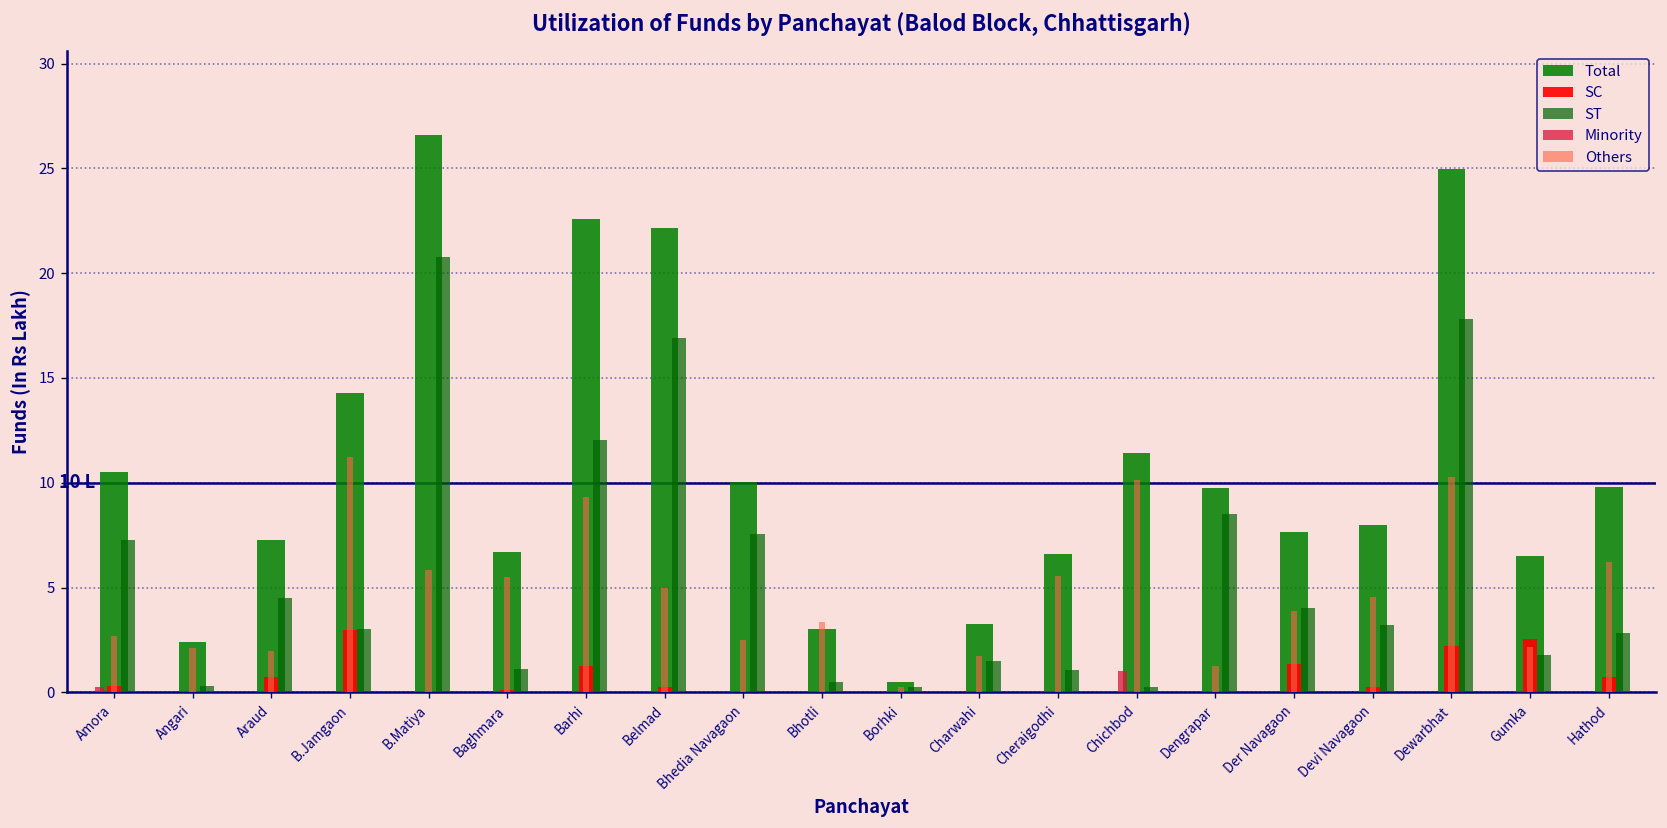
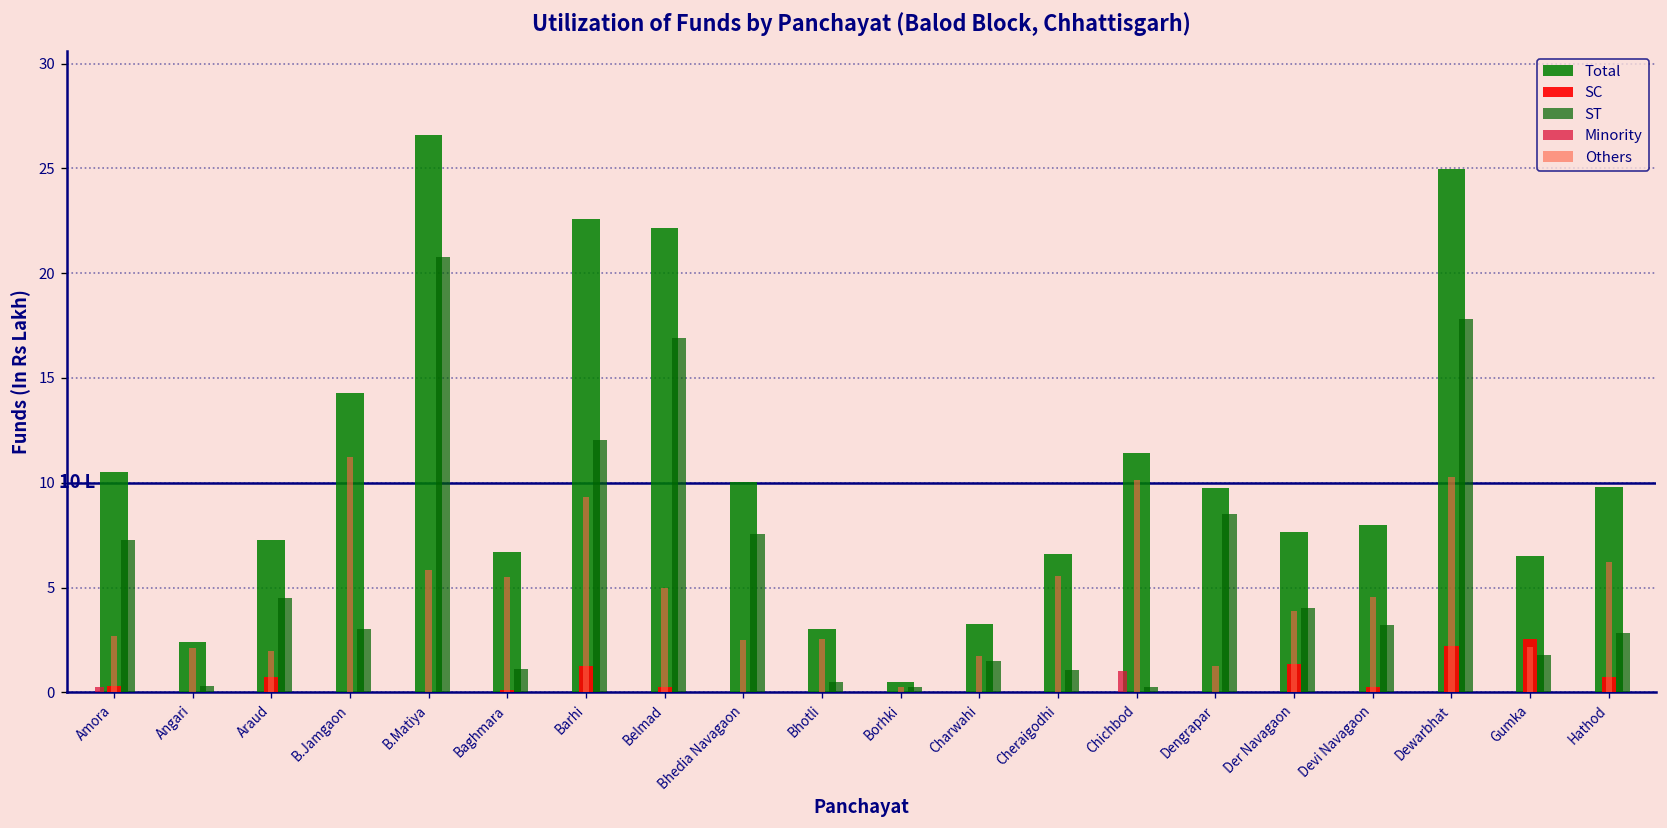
SC, B.Jamgaon: 3 -> 0
Others, Bhotli: 3.4 -> 2.6
